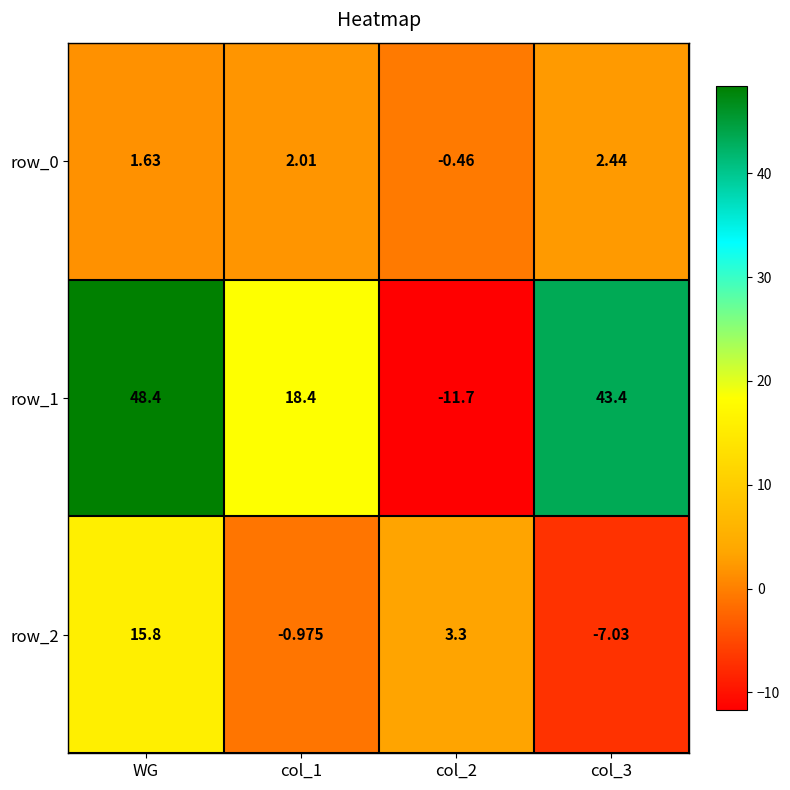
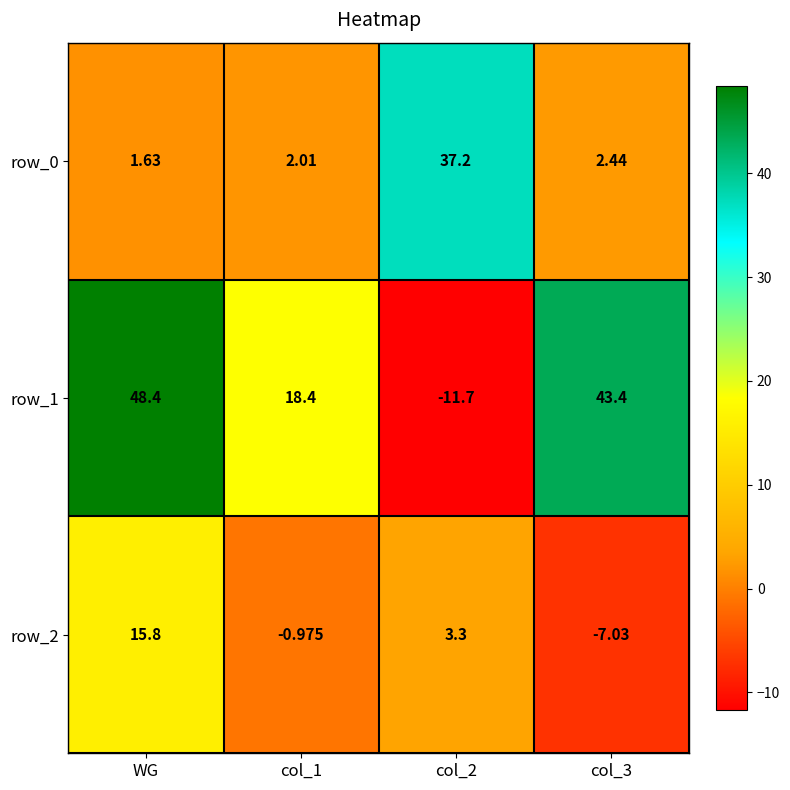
row_0, col_2: -0.46 -> 37.2
